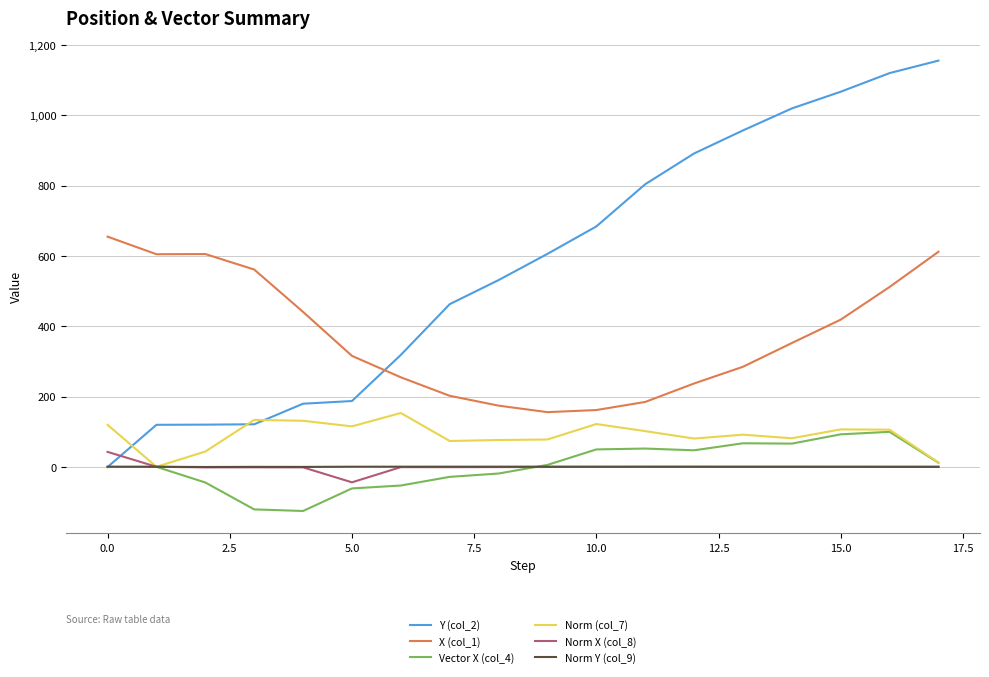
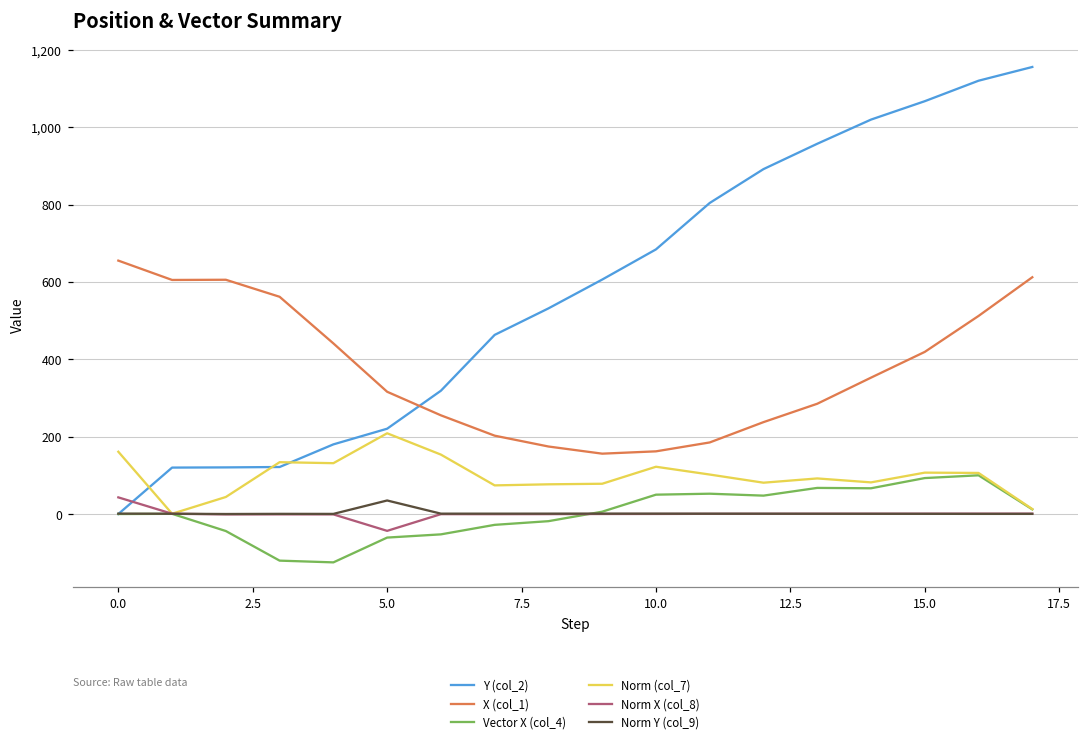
Norm (col_7), 0.0: 120 -> 160
Y (col_2), 5.0: 190 -> 220
Norm (col_7), 5.0: 120 -> 210
Norm Y (col_9), 5.0: 0 -> 30
